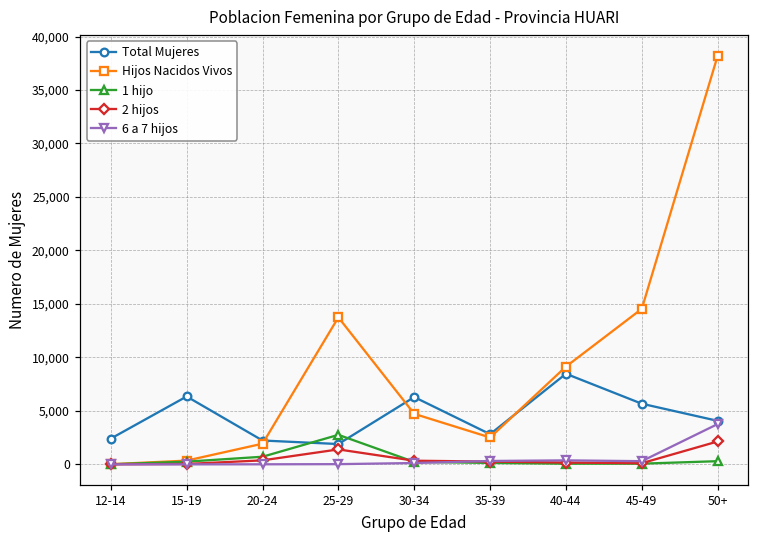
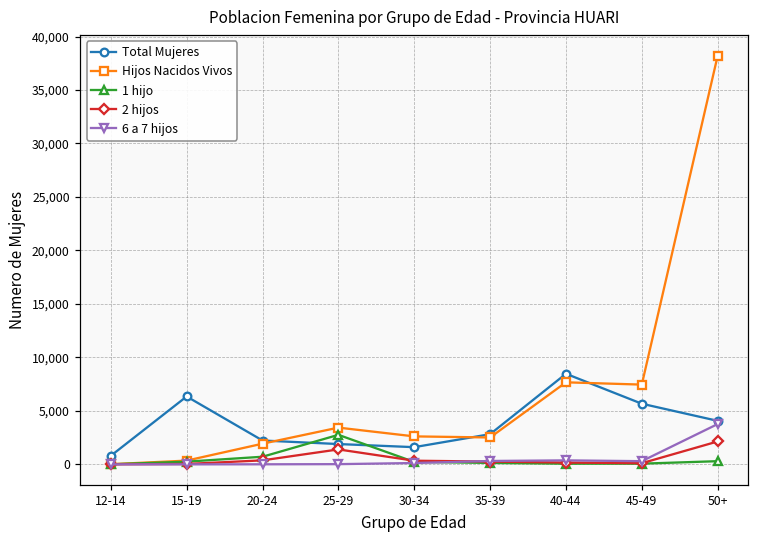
Total Mujeres, 12-14: 2,000 -> 1,000
Hijos Nacidos Vivos, 25-29: 14,000 -> 3,000
Total Mujeres, 30-34: 6,000 -> 2,000
Hijos Nacidos Vivos, 30-34: 5,000 -> 3,000
Hijos Nacidos Vivos, 40-44: 9,000 -> 8,000
Hijos Nacidos Vivos, 45-49: 15,000 -> 7,000
